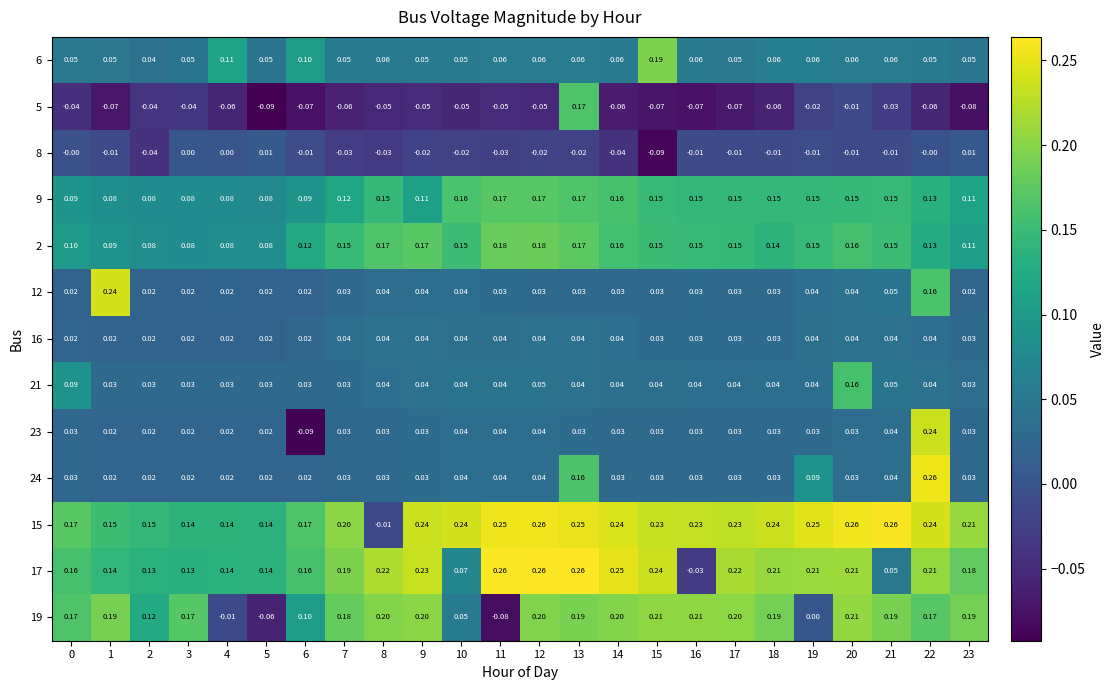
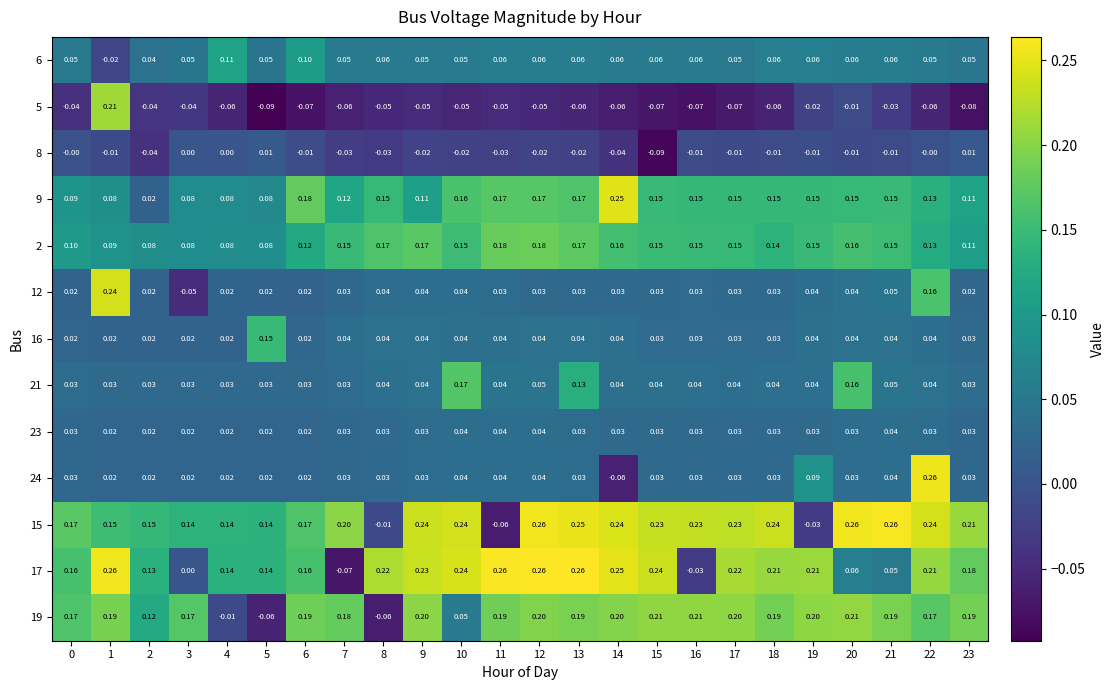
6, 1: 0.05 -> -0.02
6, 15: 0.19 -> 0.06
5, 1: -0.07 -> 0.21
5, 13: 0.17 -> -0.06
9, 2: 0.08 -> 0.02
9, 6: 0.09 -> 0.18
9, 14: 0.16 -> 0.25
12, 3: 0.02 -> -0.05
16, 5: 0.02 -> 0.15
21, 0: 0.09 -> 0.03
21, 10: 0.04 -> 0.17
21, 13: 0.04 -> 0.13
23, 6: -0.09 -> 0.02
23, 22: 0.24 -> 0.03
24, 13: 0.16 -> 0.03
24, 14: 0.03 -> -0.06
15, 11: 0.25 -> -0.06
15, 19: 0.25 -> -0.03
17, 1: 0.14 -> 0.26
17, 3: 0.13 -> 0.00
17, 7: 0.19 -> -0.07
17, 10: 0.07 -> 0.24
17, 20: 0.21 -> 0.06
19, 6: 0.10 -> 0.19
19, 8: 0.20 -> -0.06
19, 11: -0.08 -> 0.19
19, 19: 0.00 -> 0.20
